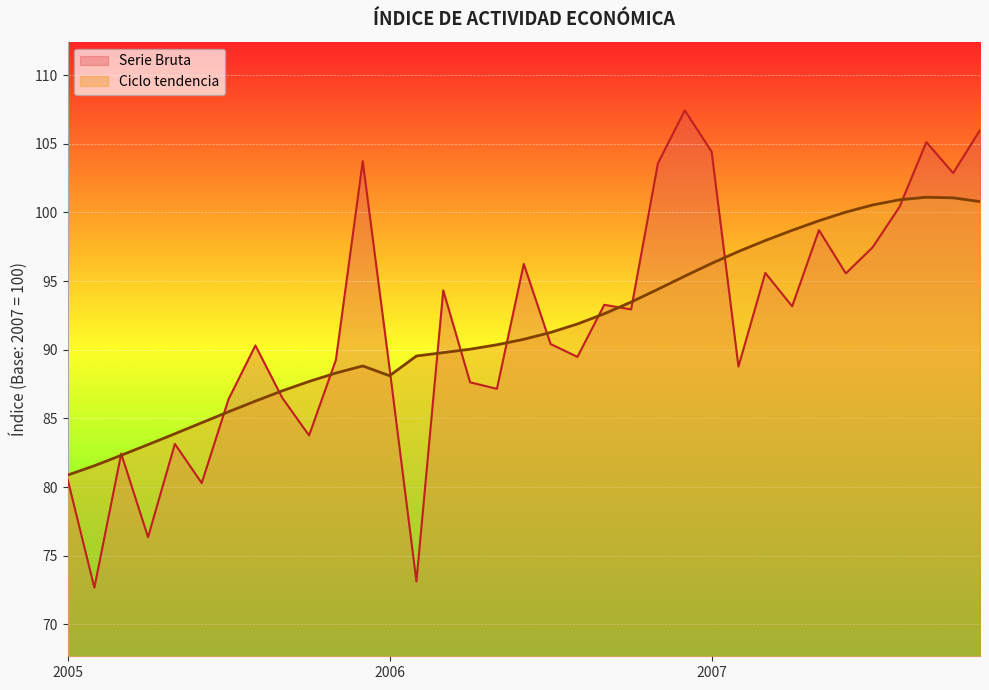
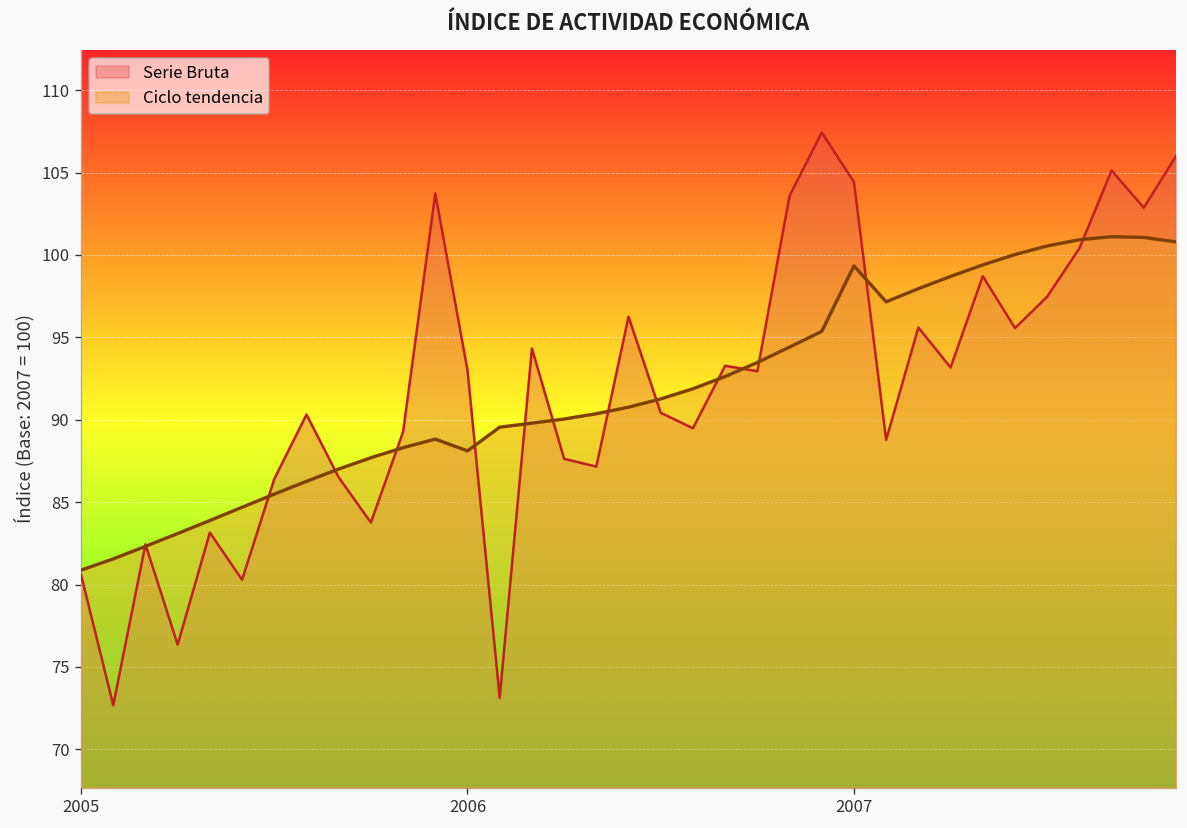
Serie Bruta, 2006: 88.6 -> 93.0
Ciclo tendencia, 2007: 96.3 -> 99.3
